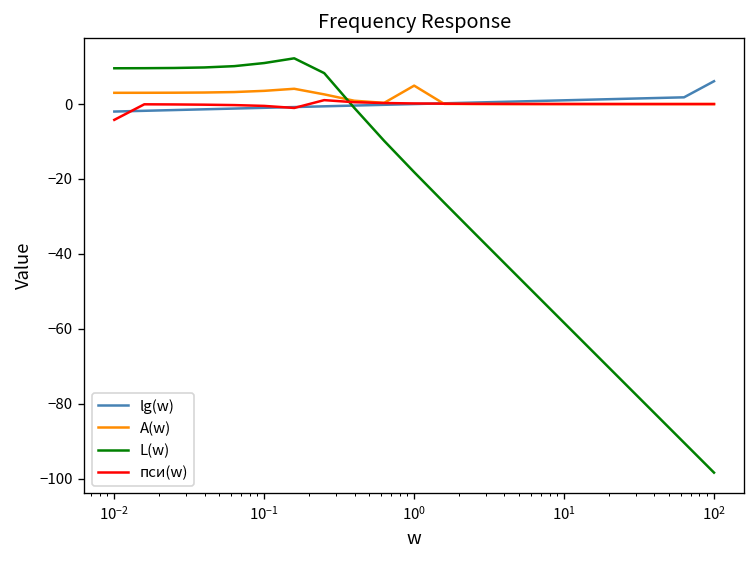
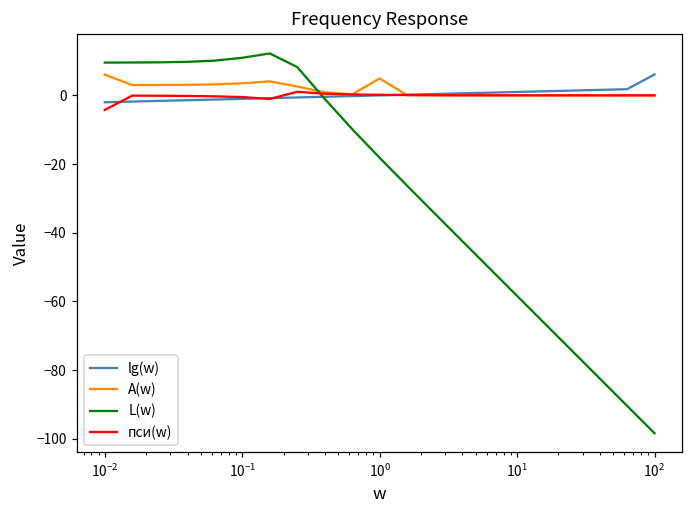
A(w), 10^-2: 3 -> 6
